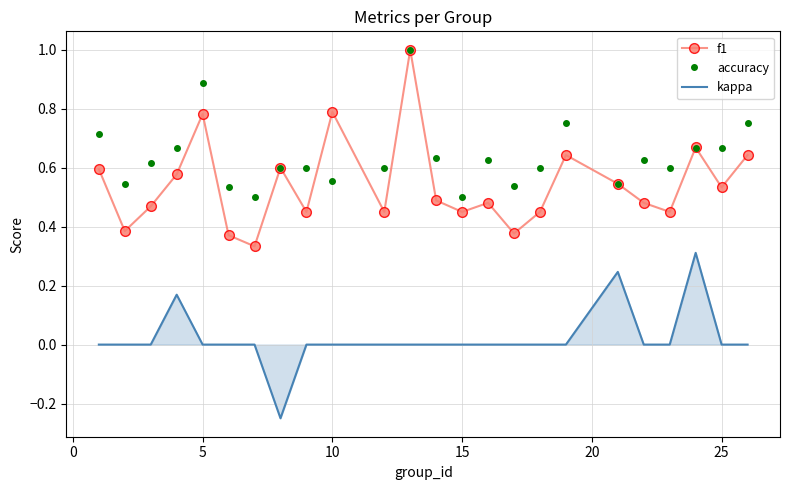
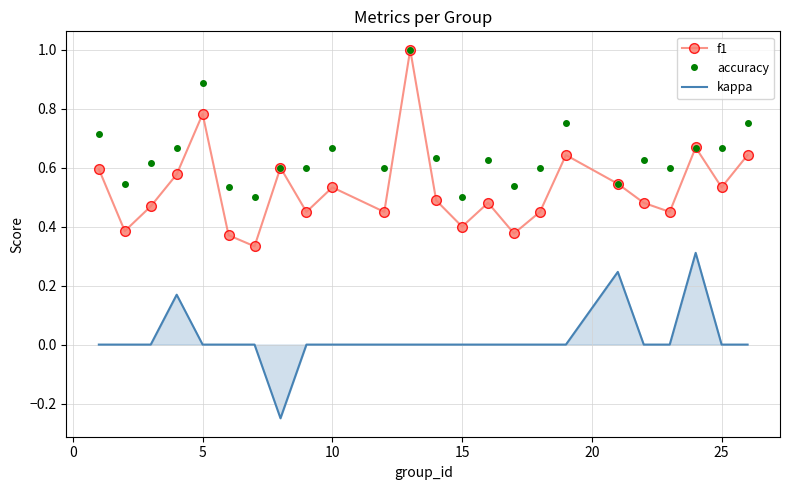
f1, 10: 0.79 -> 0.53
accuracy, 10: 0.56 -> 0.67
f1, 15: 0.45 -> 0.40
